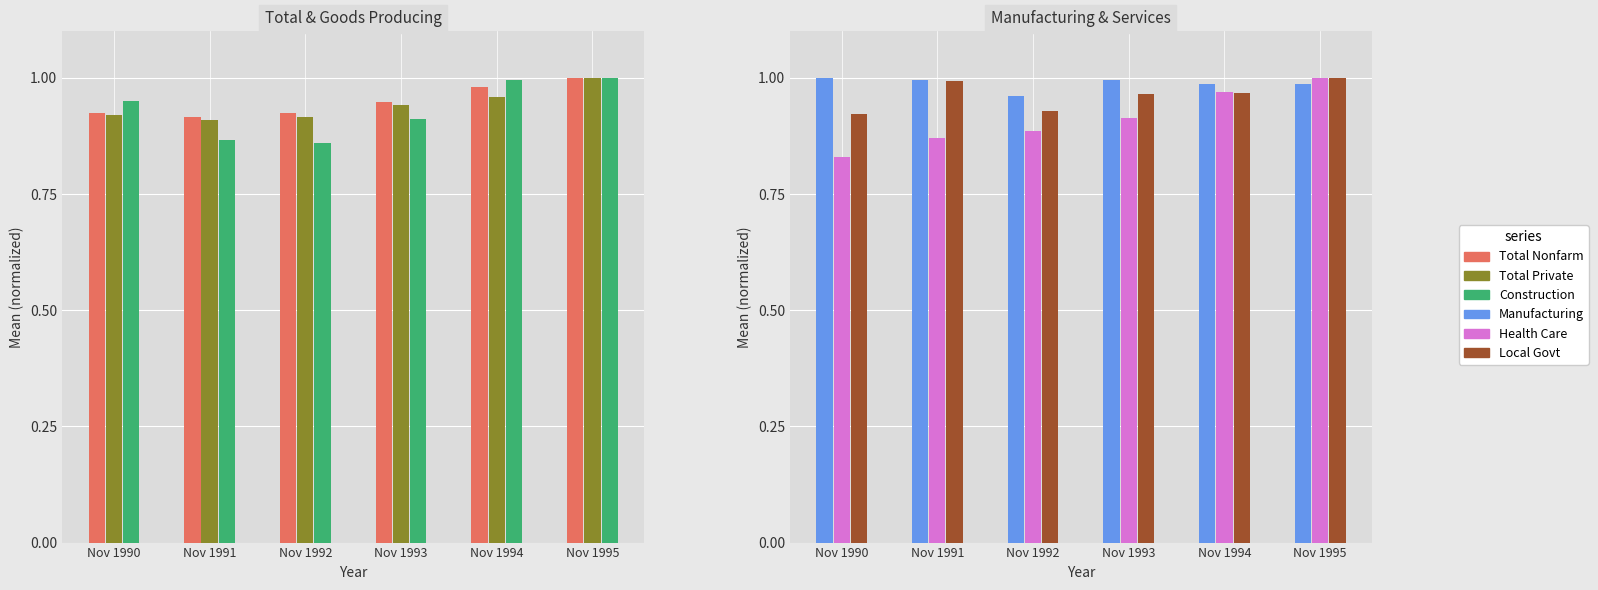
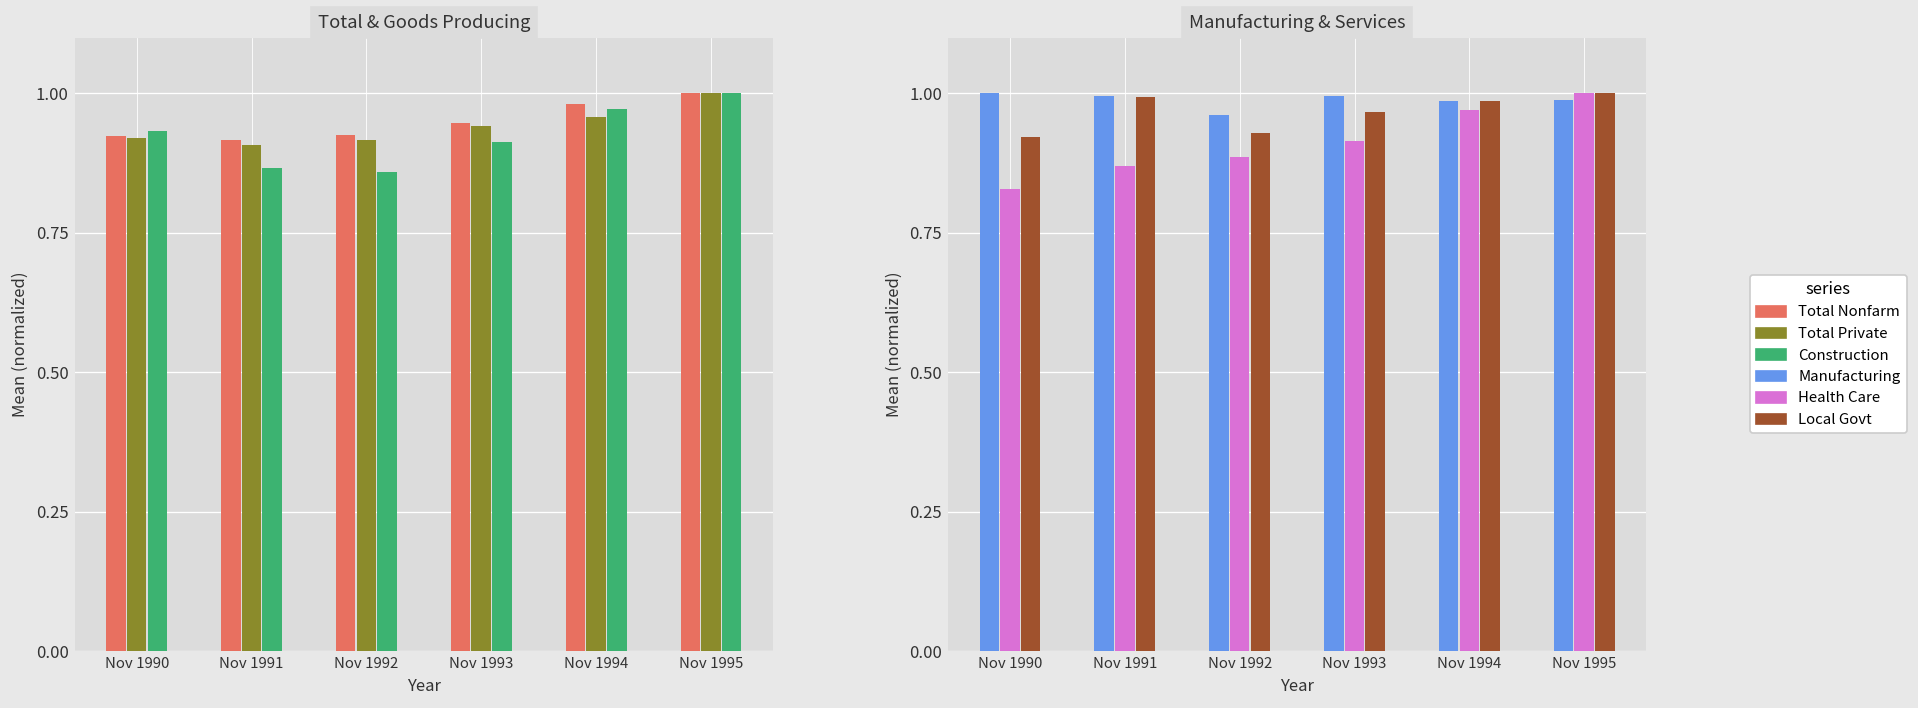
Total & Goods Producing, Construction, Nov 1990: 0.95 -> 0.93
Total & Goods Producing, Construction, Nov 1994: 1.00 -> 0.97
Manufacturing & Services, Local Govt, Nov 1994: 0.97 -> 0.99
